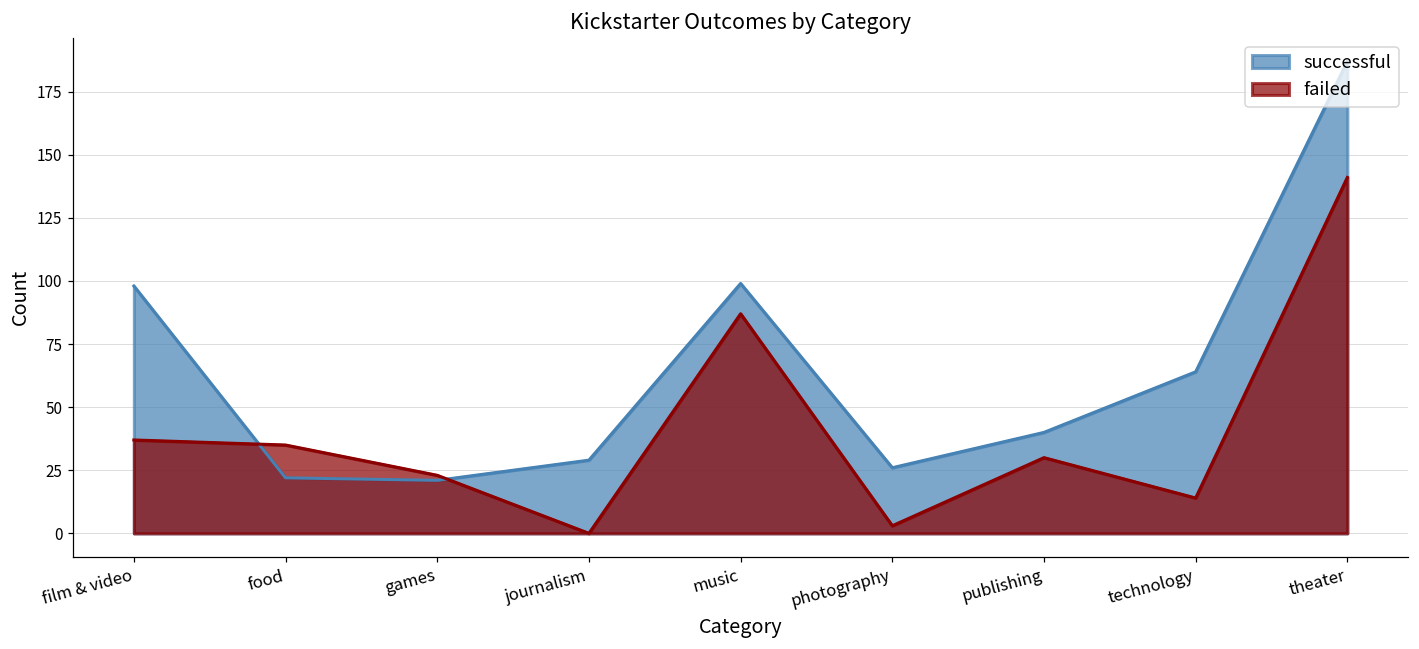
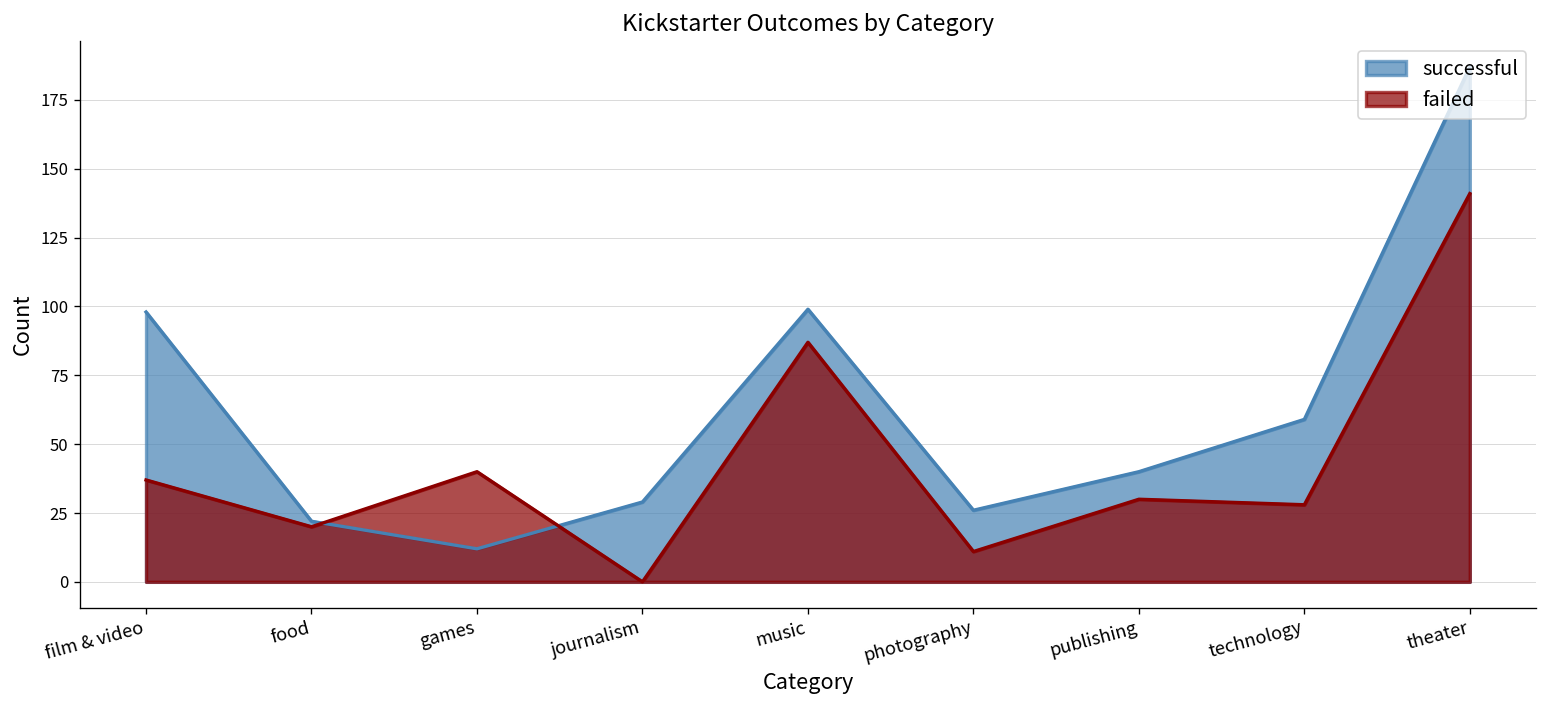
failed, food: 35 -> 20
successful, games: 21 -> 12
failed, games: 23 -> 40
failed, photography: 3 -> 11
successful, technology: 64 -> 59
failed, technology: 14 -> 28
